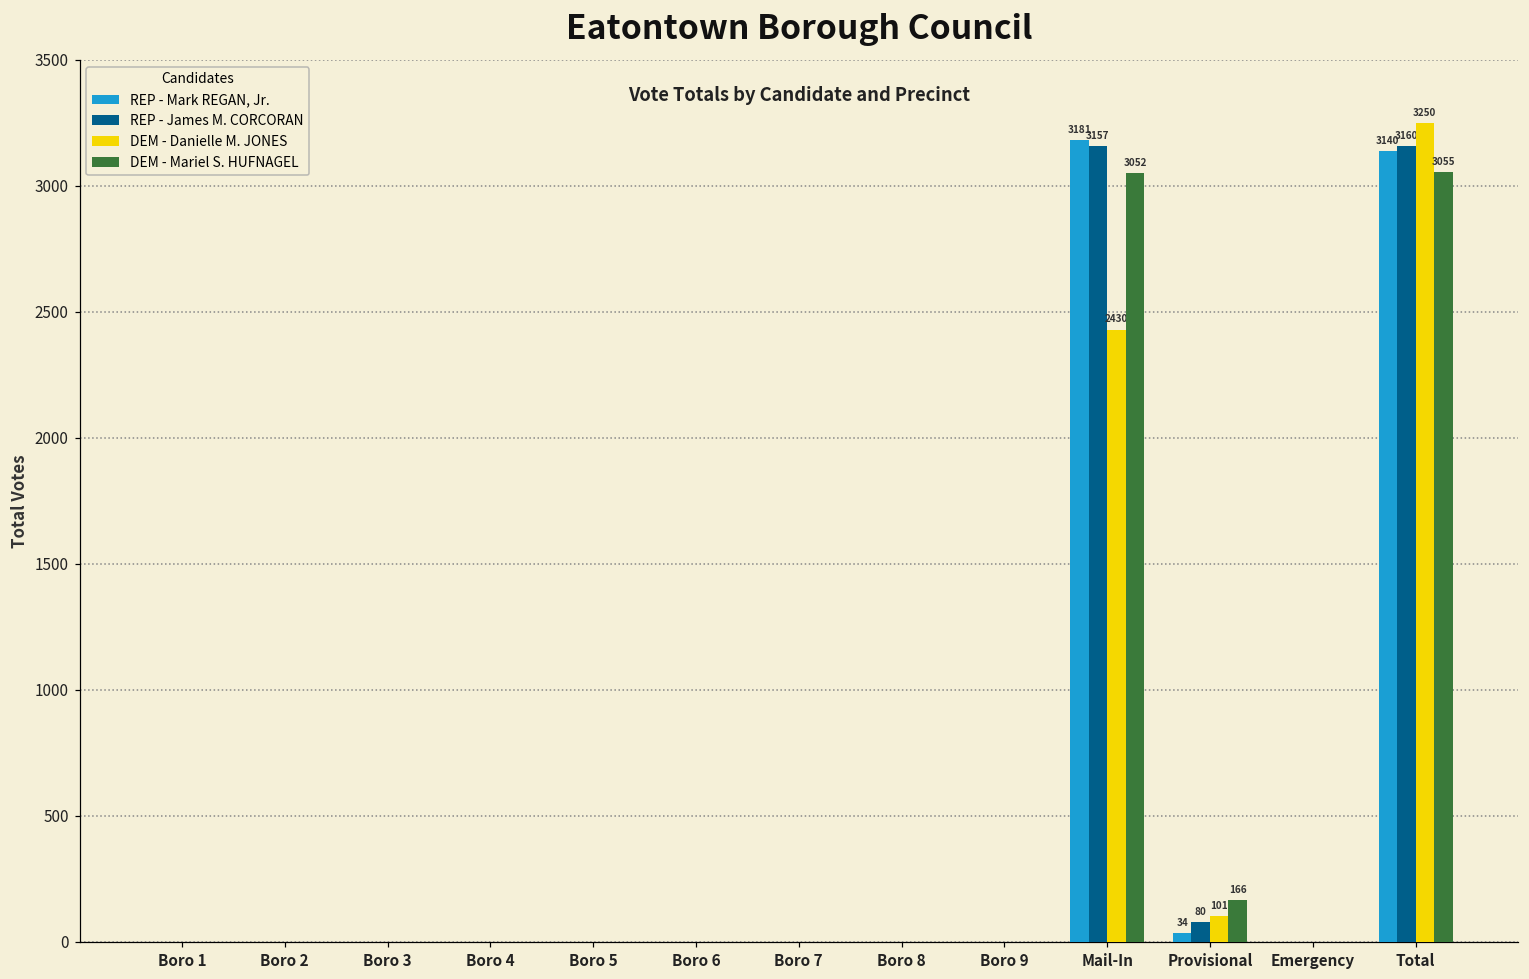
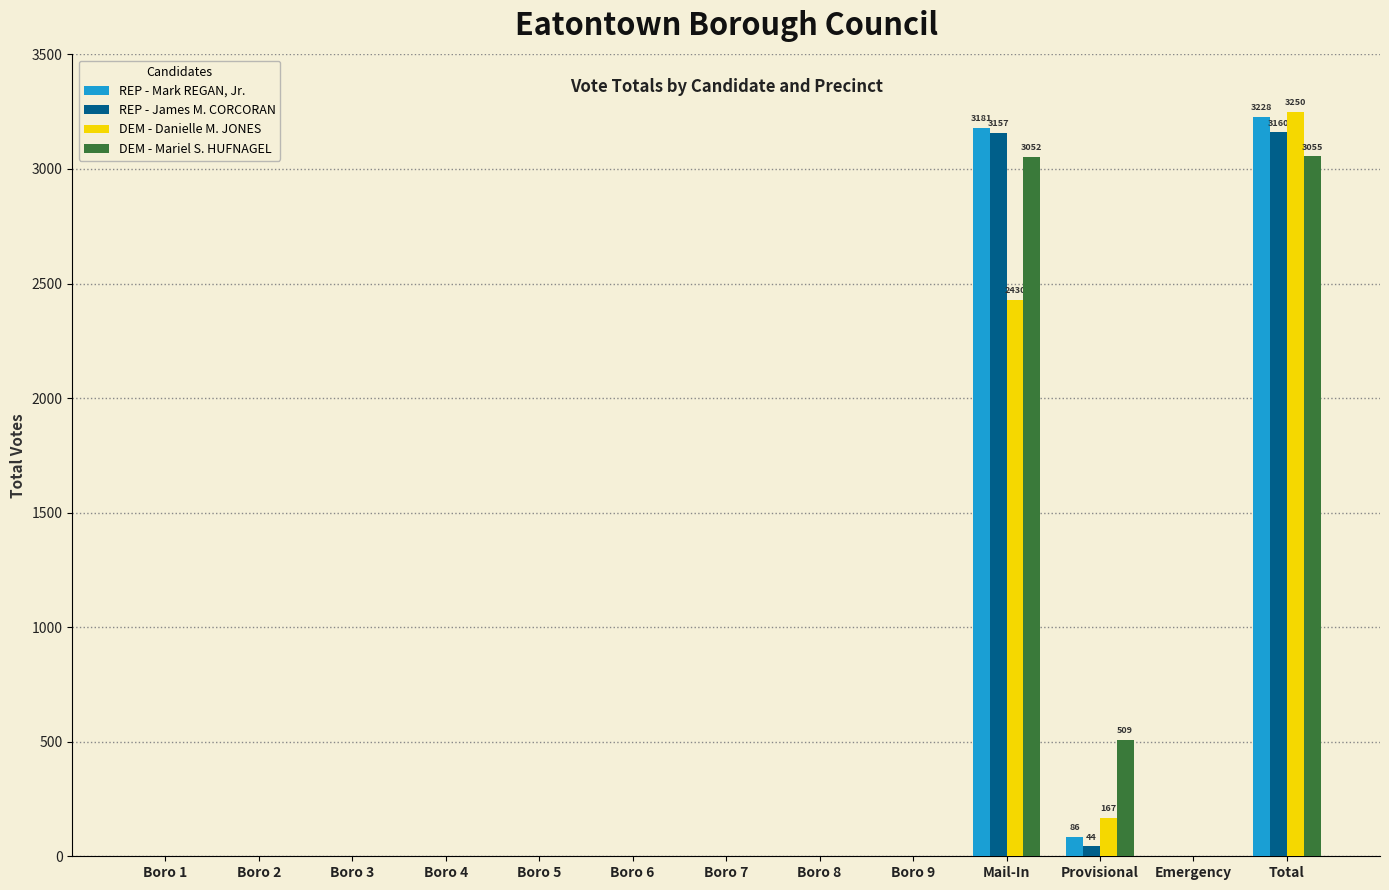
REP - Mark REGAN, Jr., Provisional: 34 -> 86
REP - James M. CORCORAN, Provisional: 80 -> 44
DEM - Danielle M. JONES, Provisional: 101 -> 167
DEM - Mariel S. HUFNAGEL, Provisional: 166 -> 509
REP - Mark REGAN, Jr., Total: 3140 -> 3228
